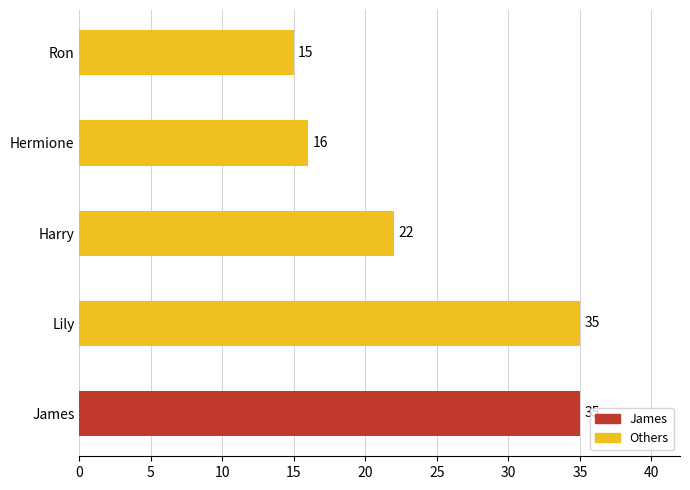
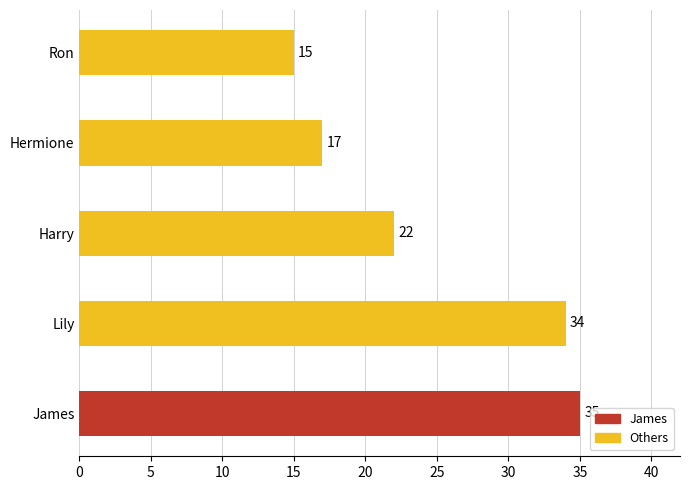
Hermione: 16 -> 17
Lily: 35 -> 34
